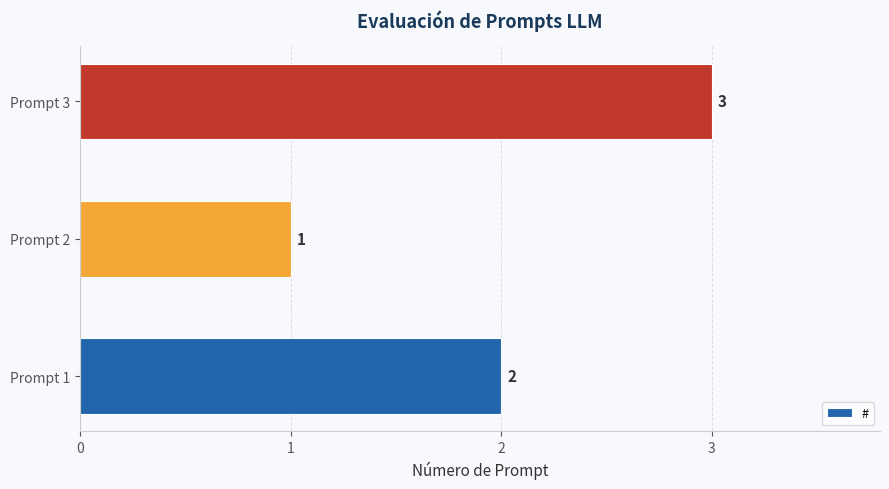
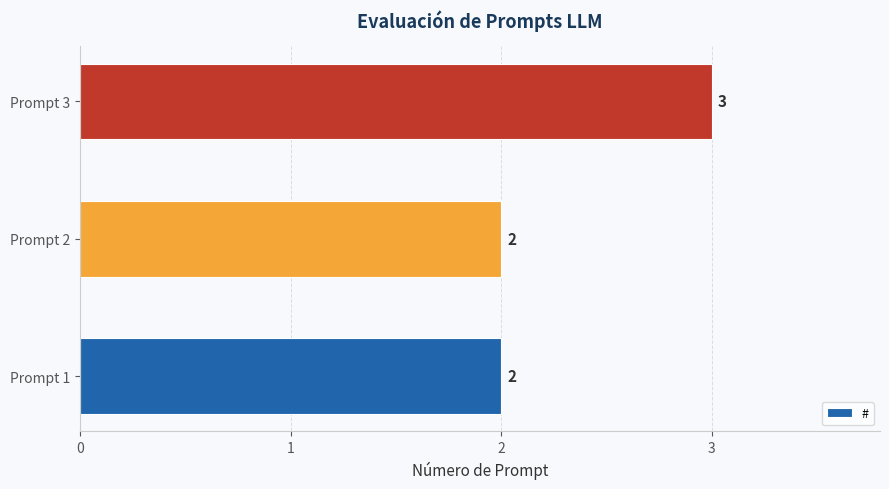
Prompt 2: 1 -> 2
